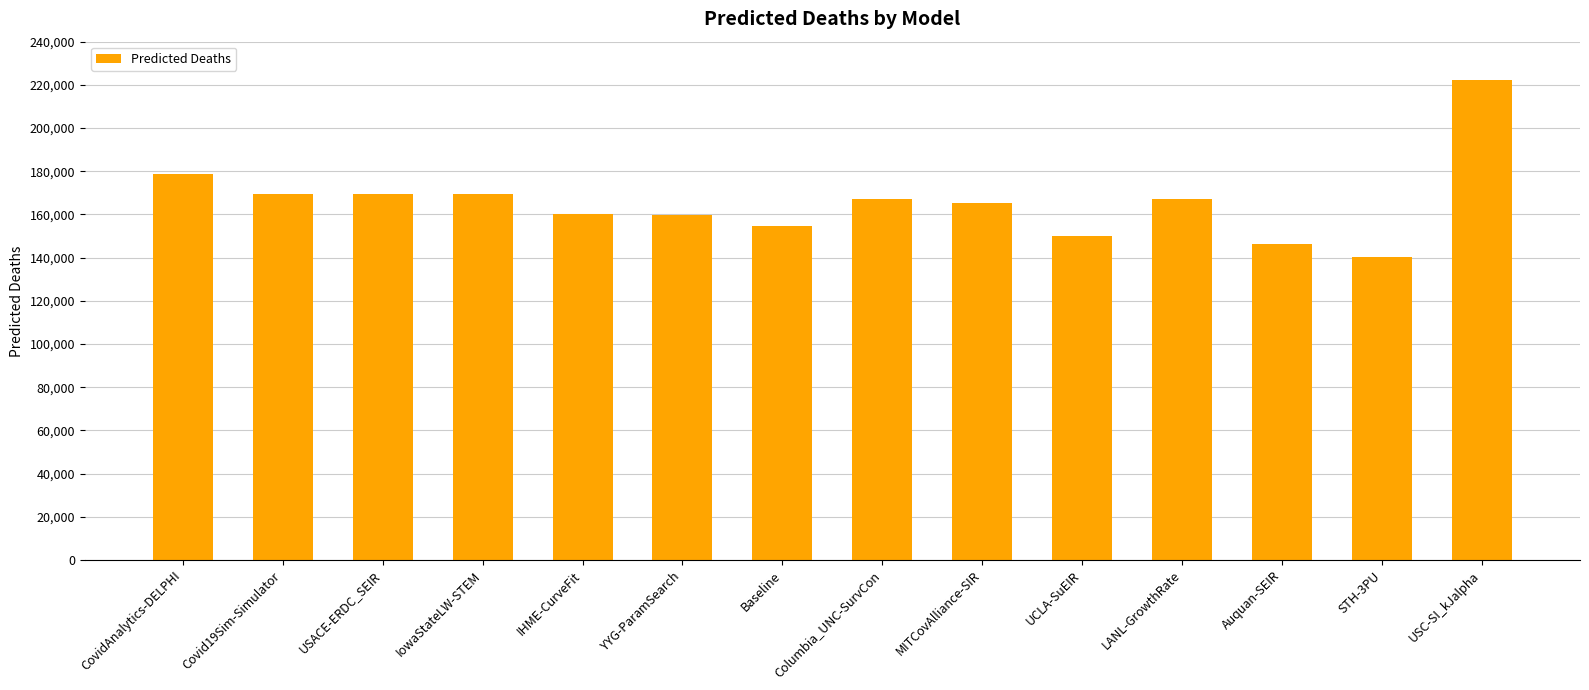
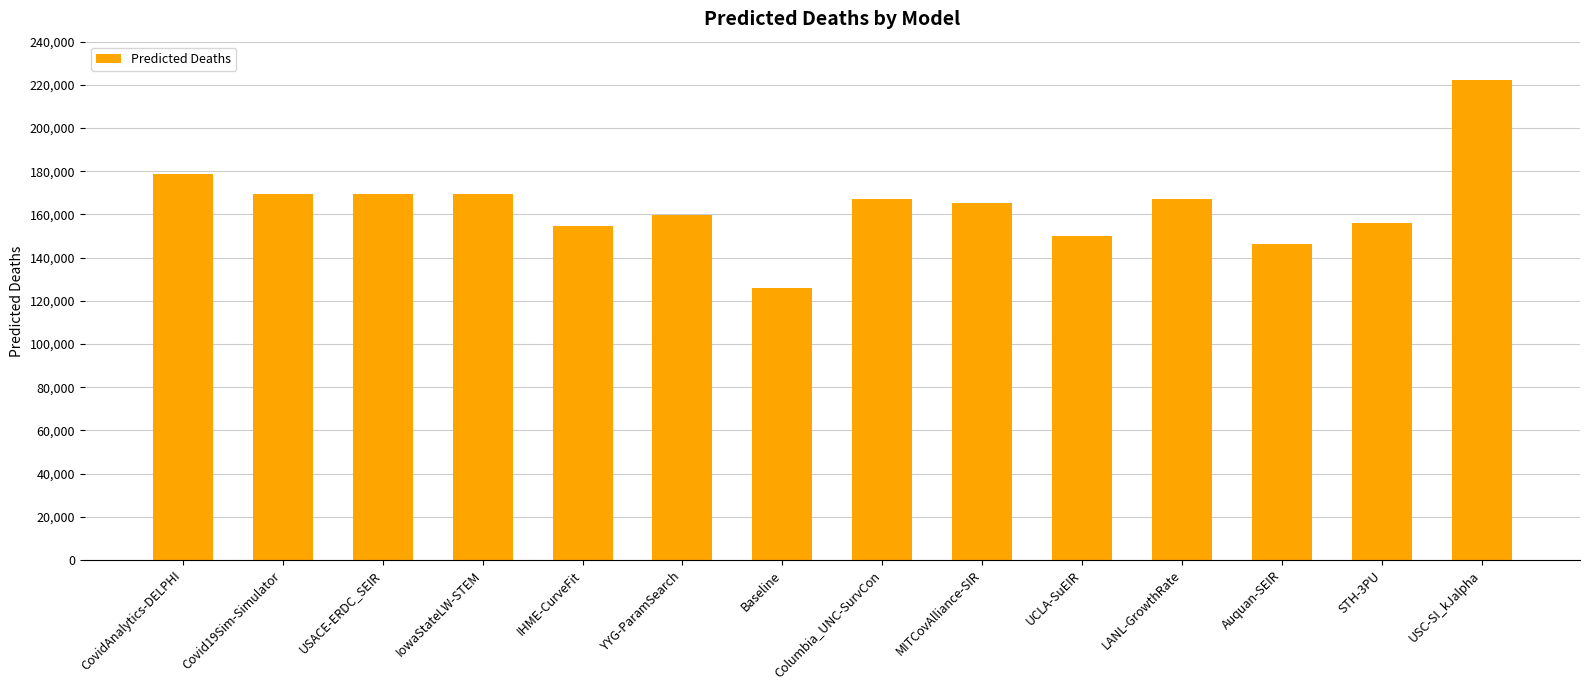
IHME-CurveFit: 160,000 -> 154,000
Baseline: 155,000 -> 126,000
STH-3PU: 140,000 -> 156,000
